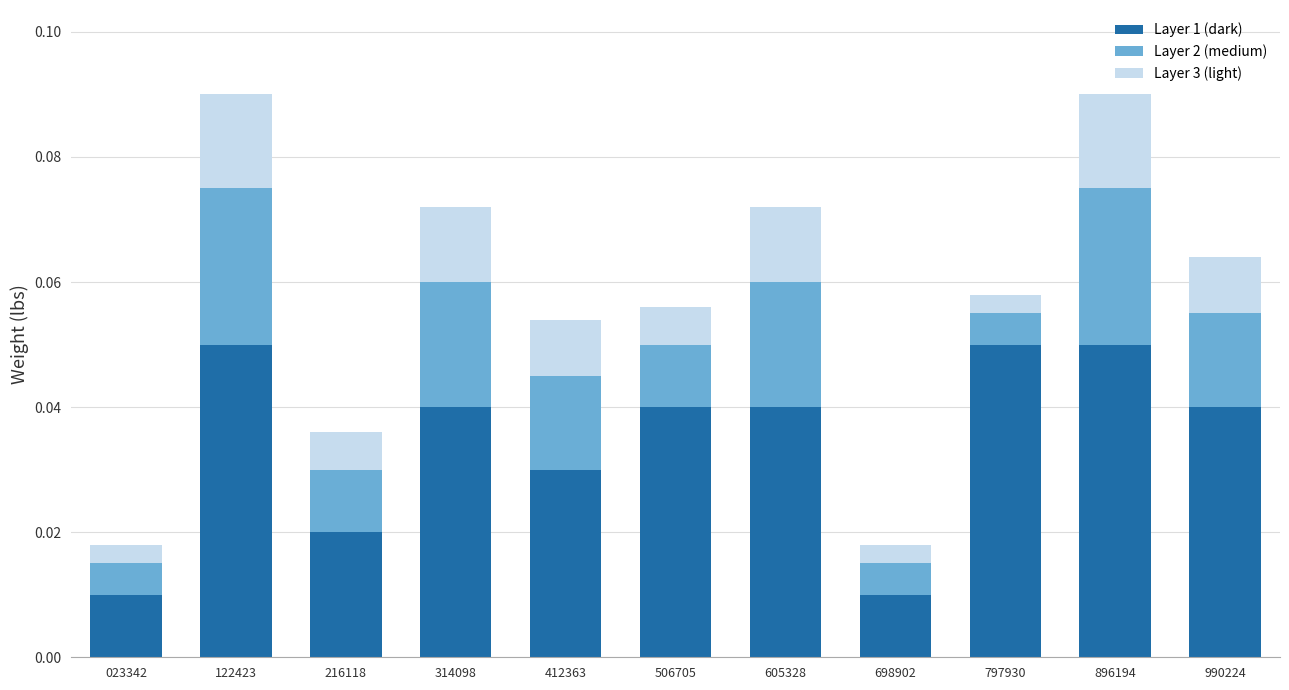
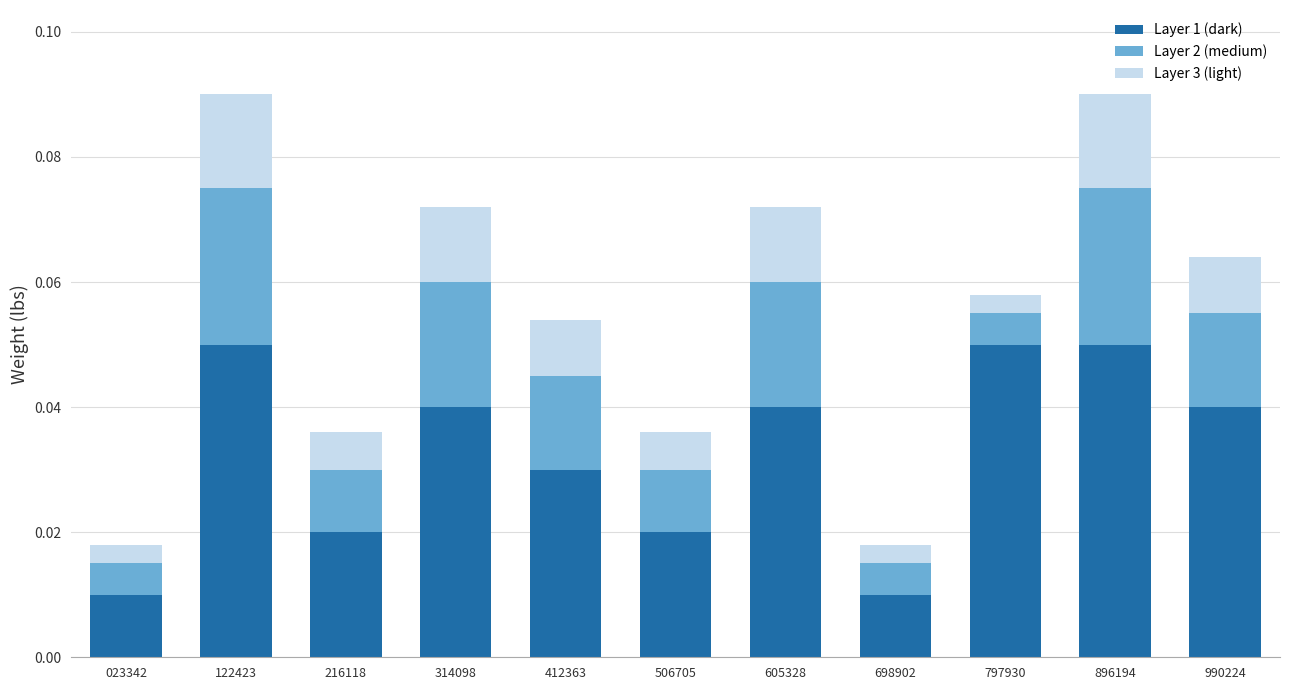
Layer 1 (dark), 506705: 0.04 -> 0.02
